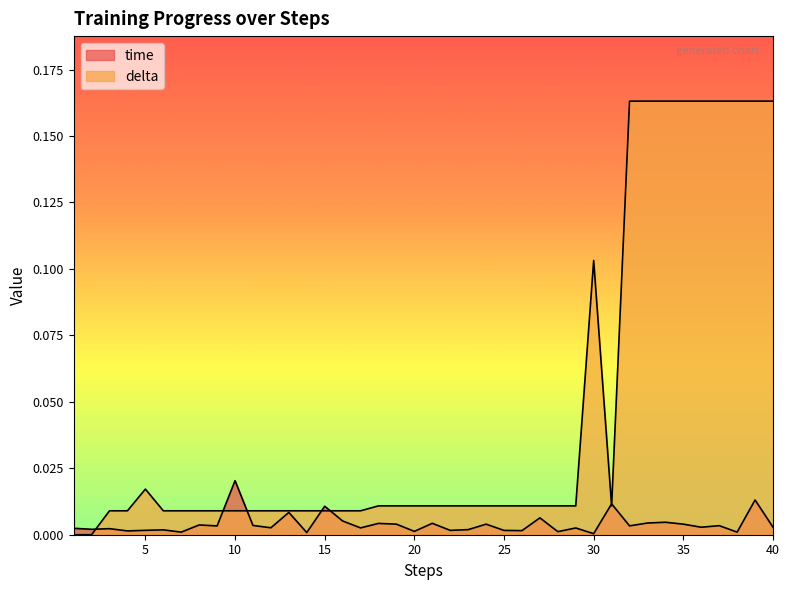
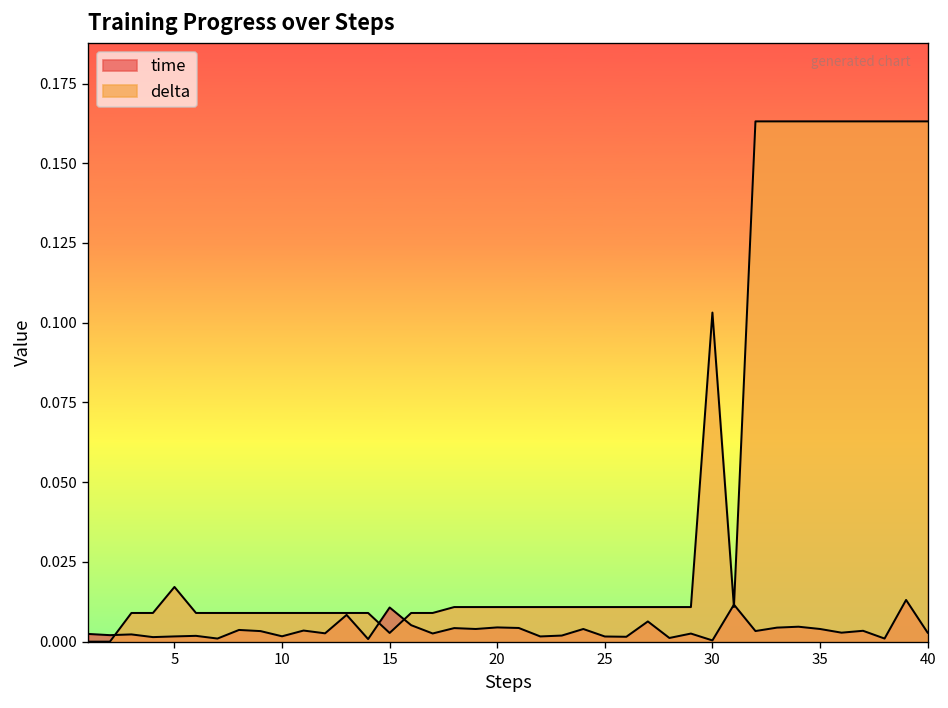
time, 10: 0.020 -> 0.002
delta, 15: 0.009 -> 0.003
time, 20: 0.001 -> 0.004
